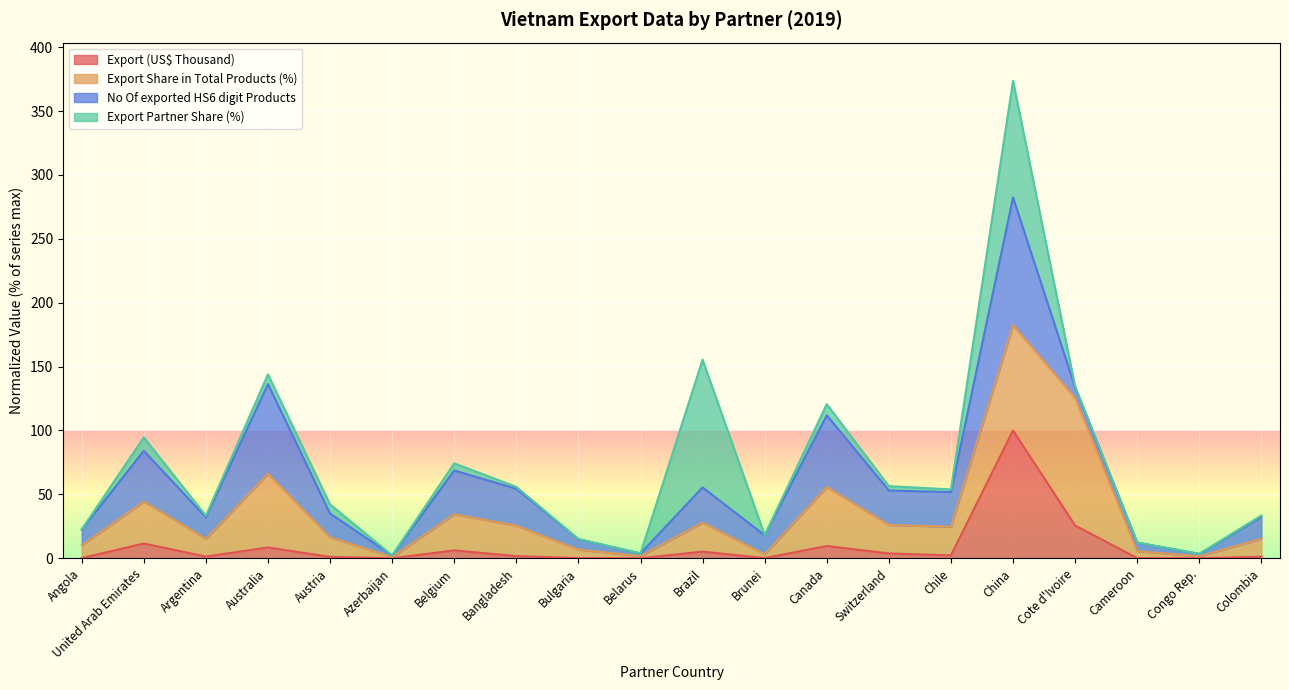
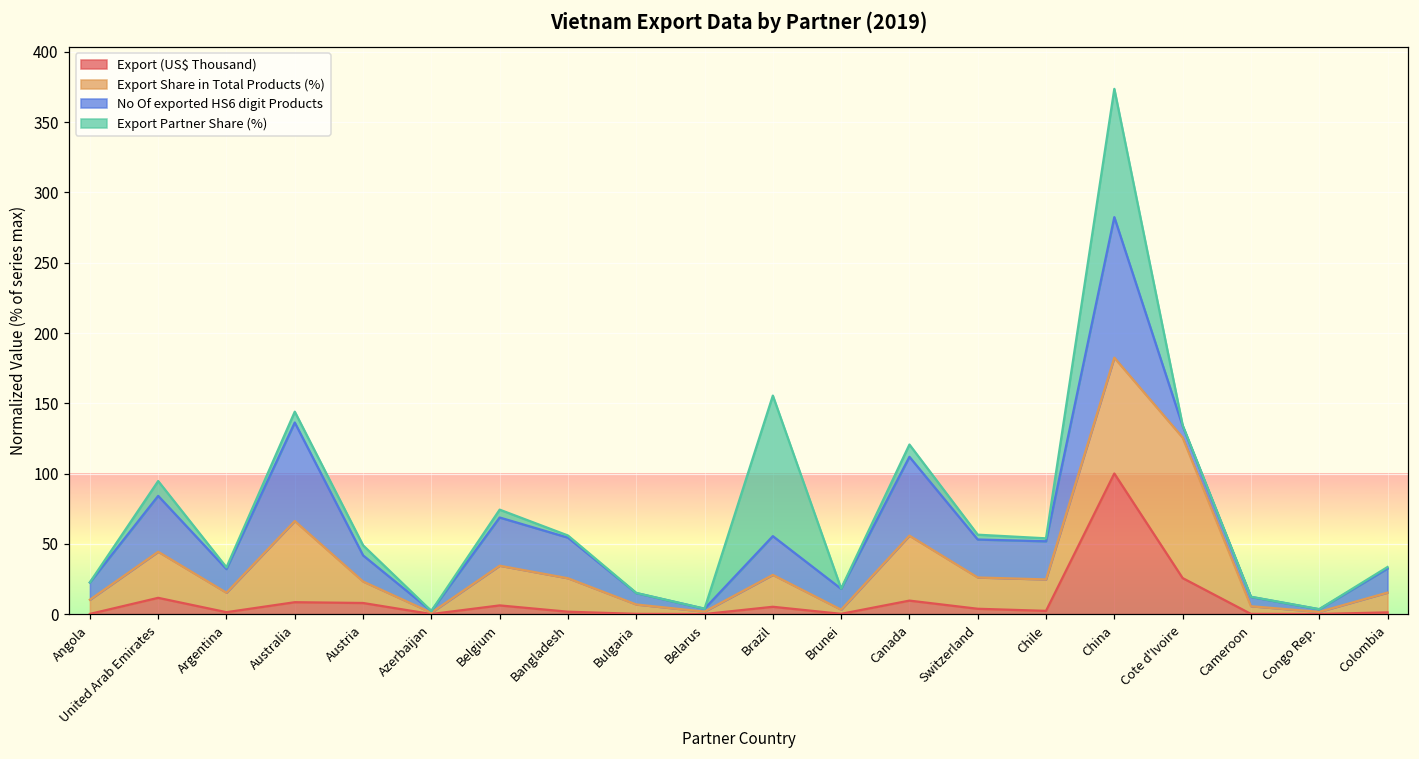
Export (US$ Thousand), Austria: 1 -> 8
